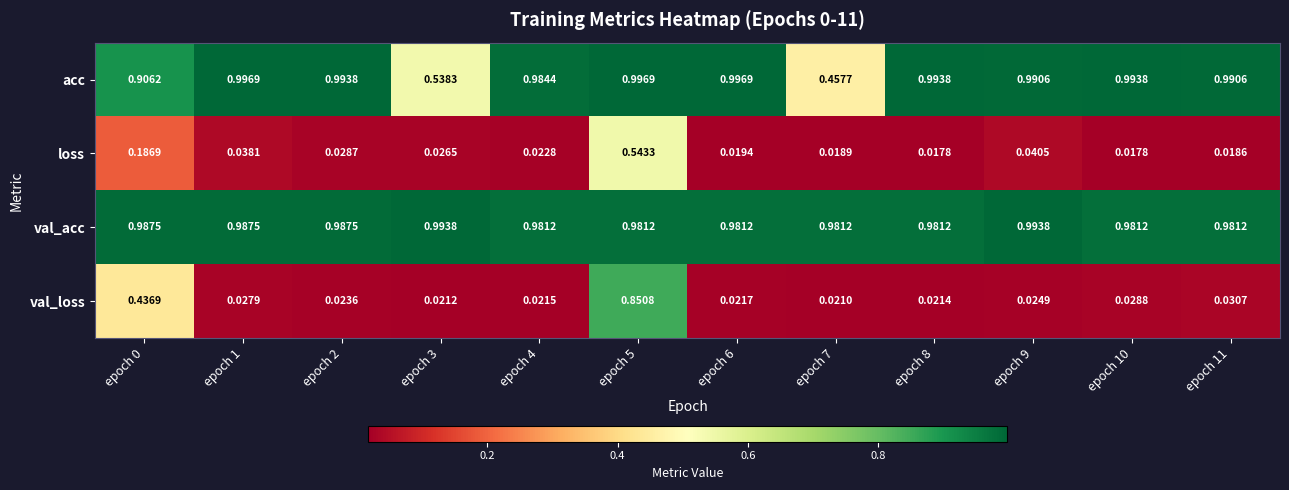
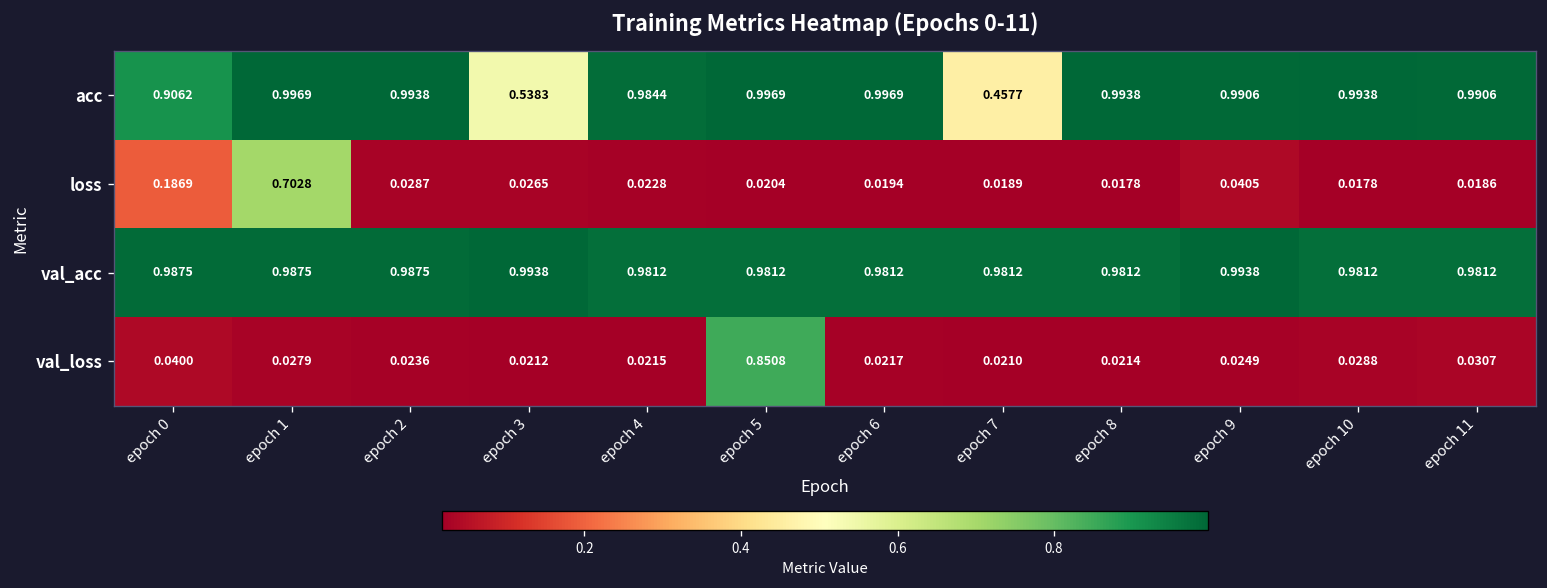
loss, epoch 1: 0.0381 -> 0.7028
loss, epoch 5: 0.5433 -> 0.0204
val_loss, epoch 0: 0.4369 -> 0.0400
